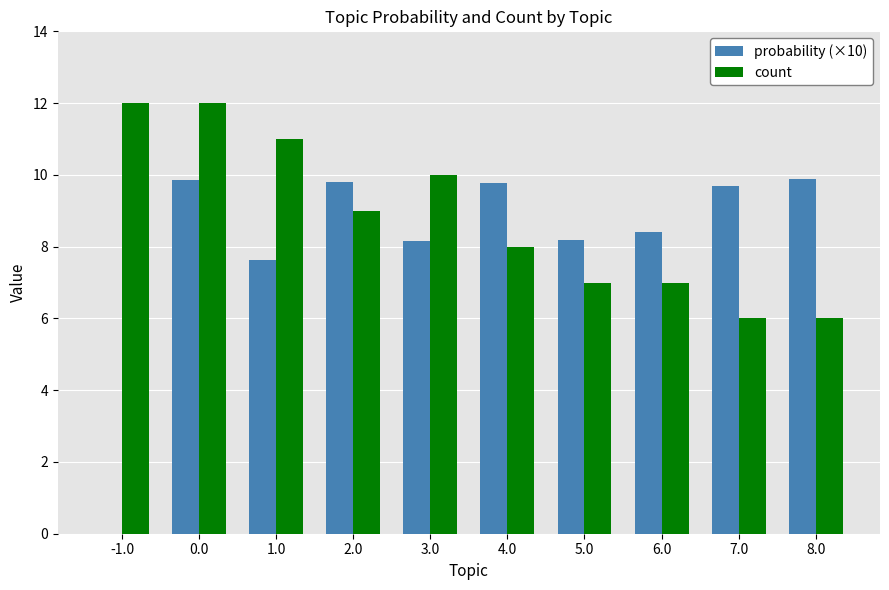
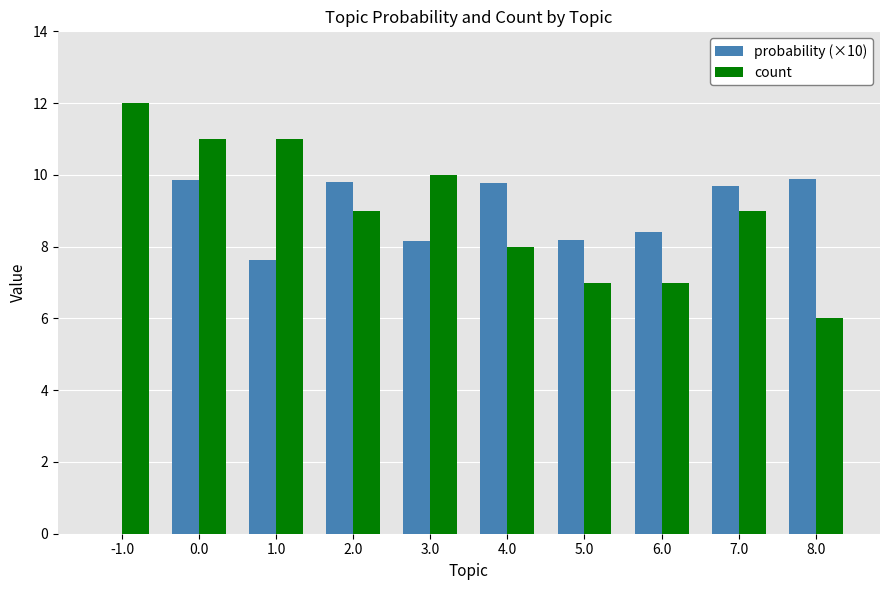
count, 0.0: 12 -> 11
count, 7.0: 6 -> 9
